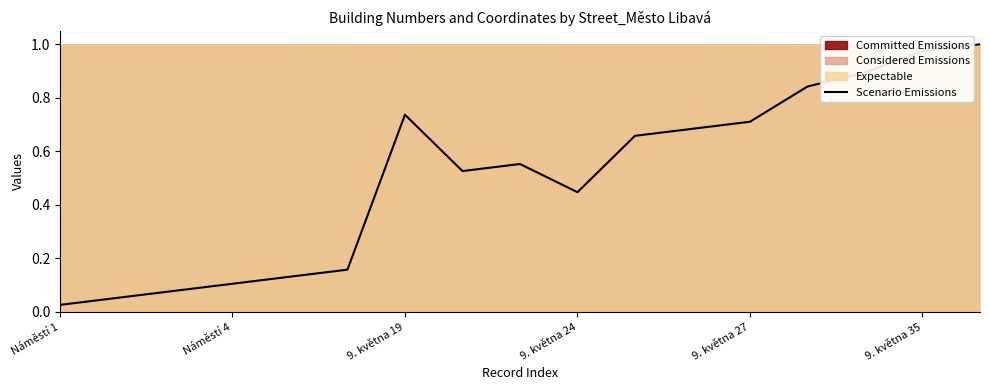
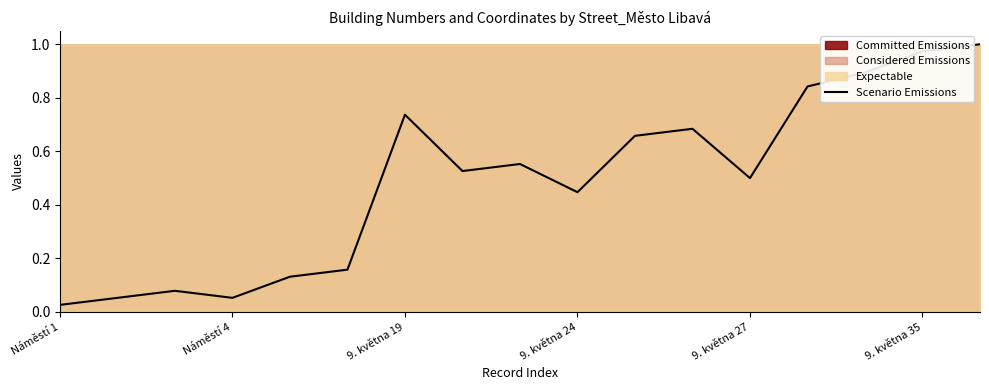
Scenario Emissions, Náměstí 4: 0.11 -> 0.05
Scenario Emissions, 9. května 27: 0.71 -> 0.50
